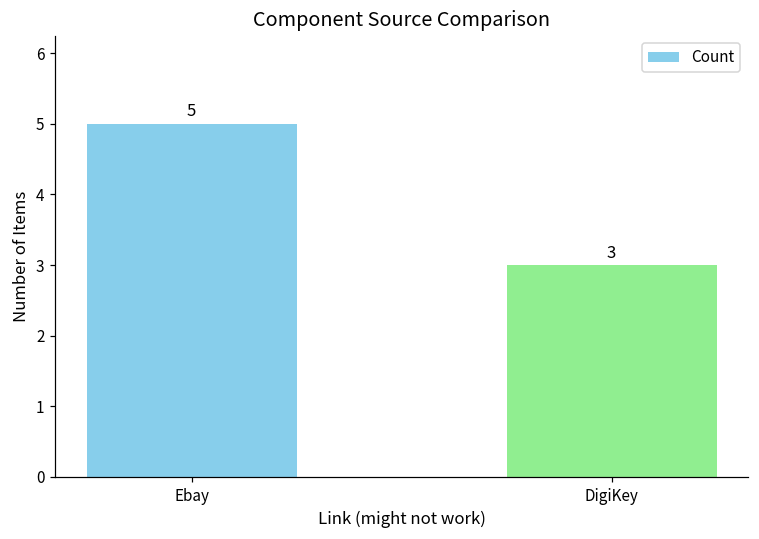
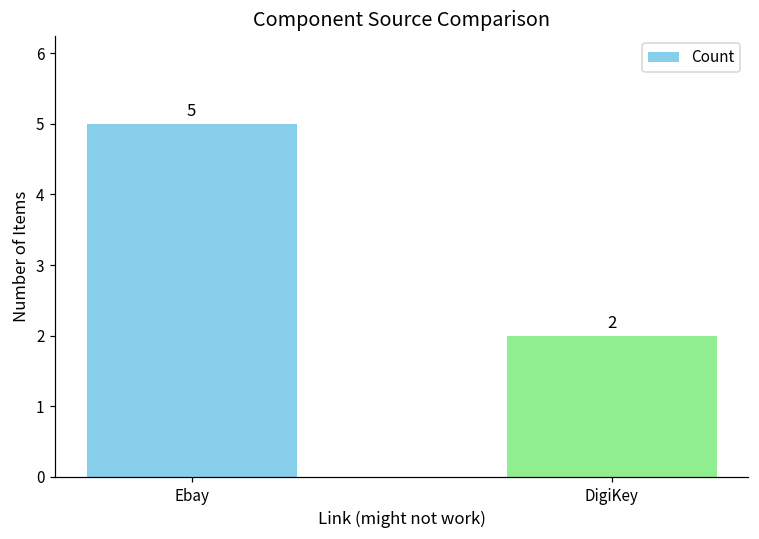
DigiKey: 3 -> 2
